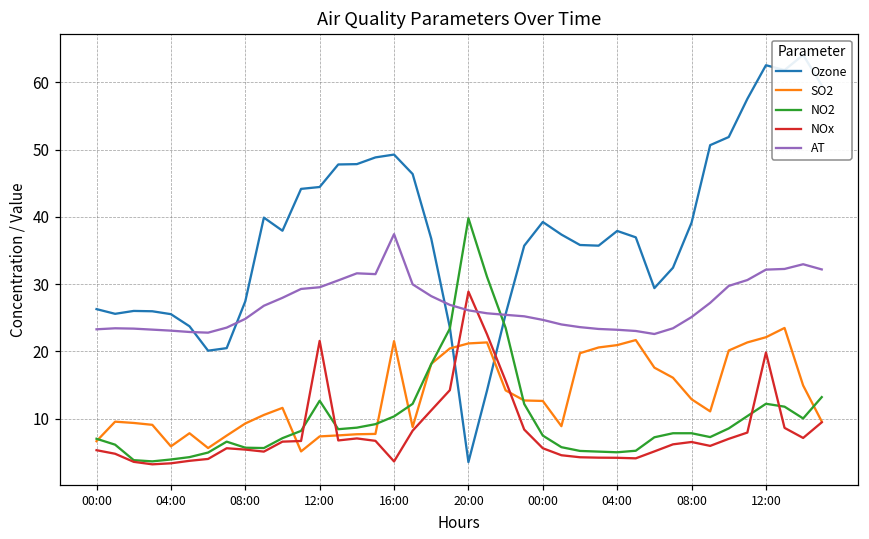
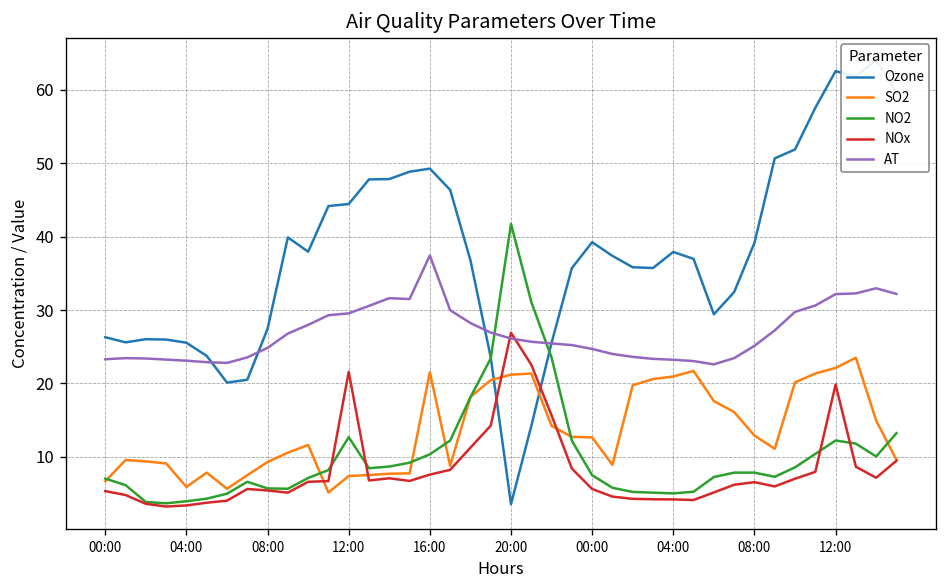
NOx, 16:00: 4 -> 8
NO2, 20:00: 40 -> 42
NOx, 20:00: 29 -> 27
